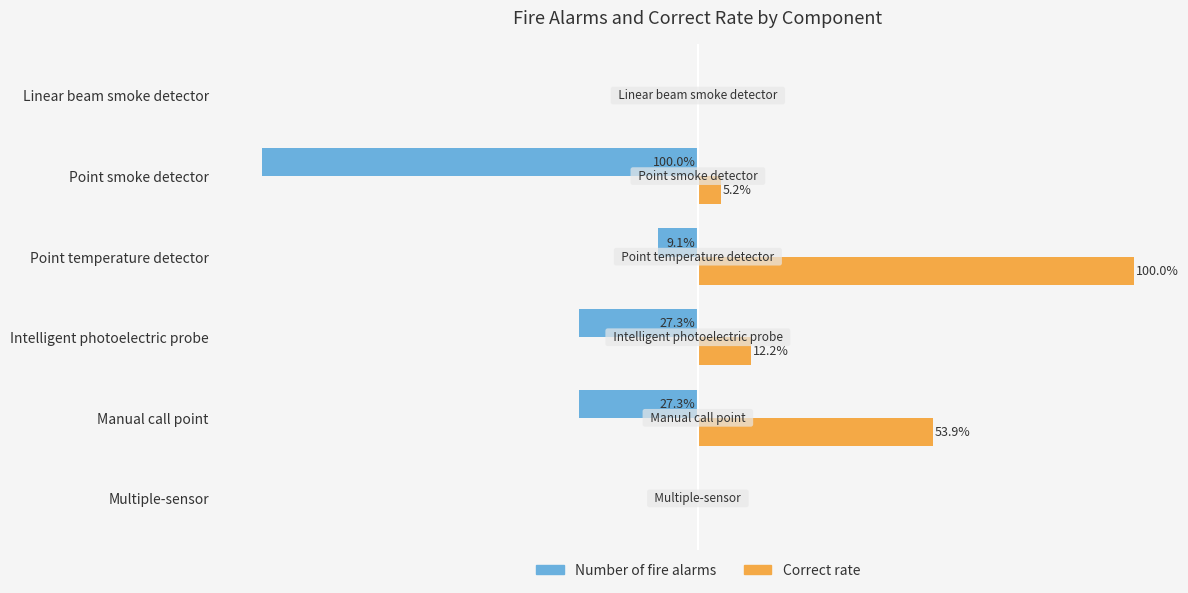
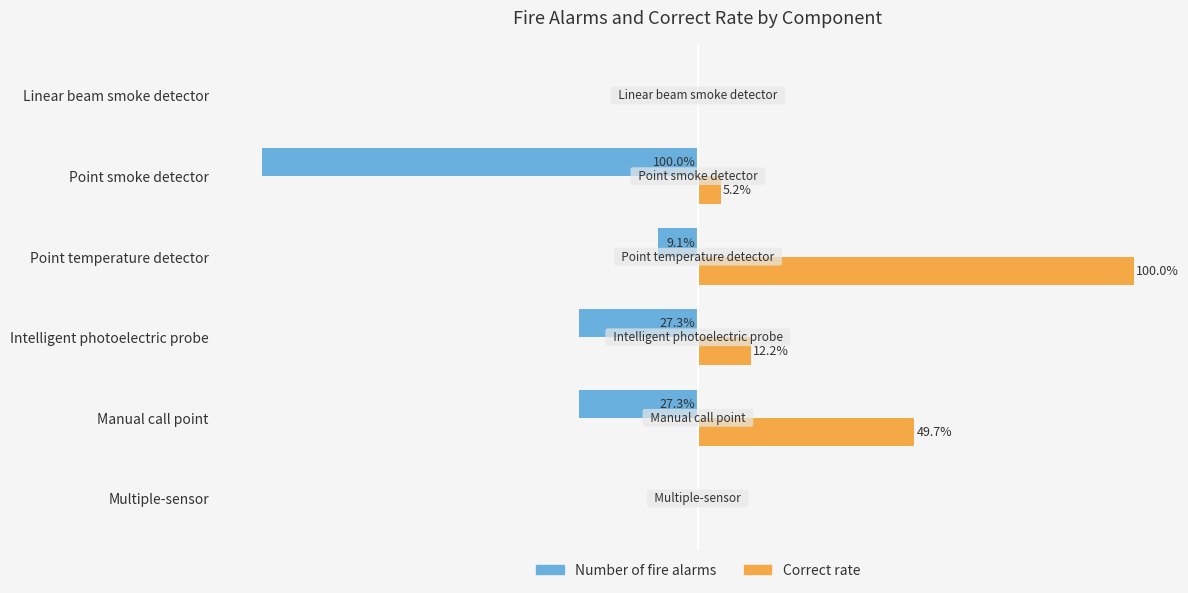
Correct rate, Manual call point: 53.9% -> 49.7%
